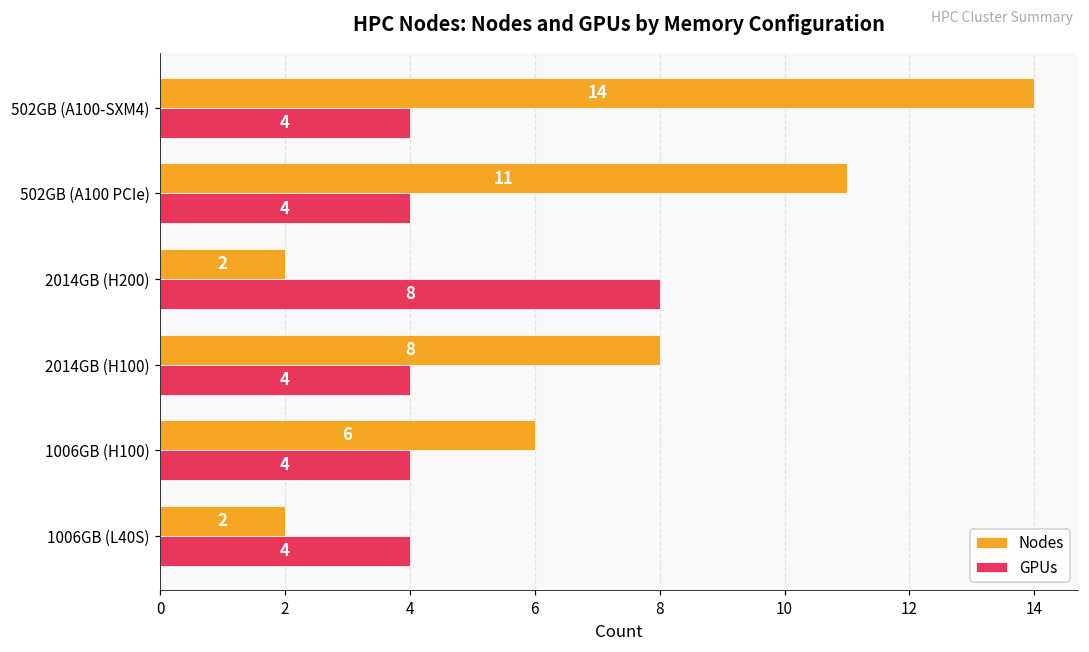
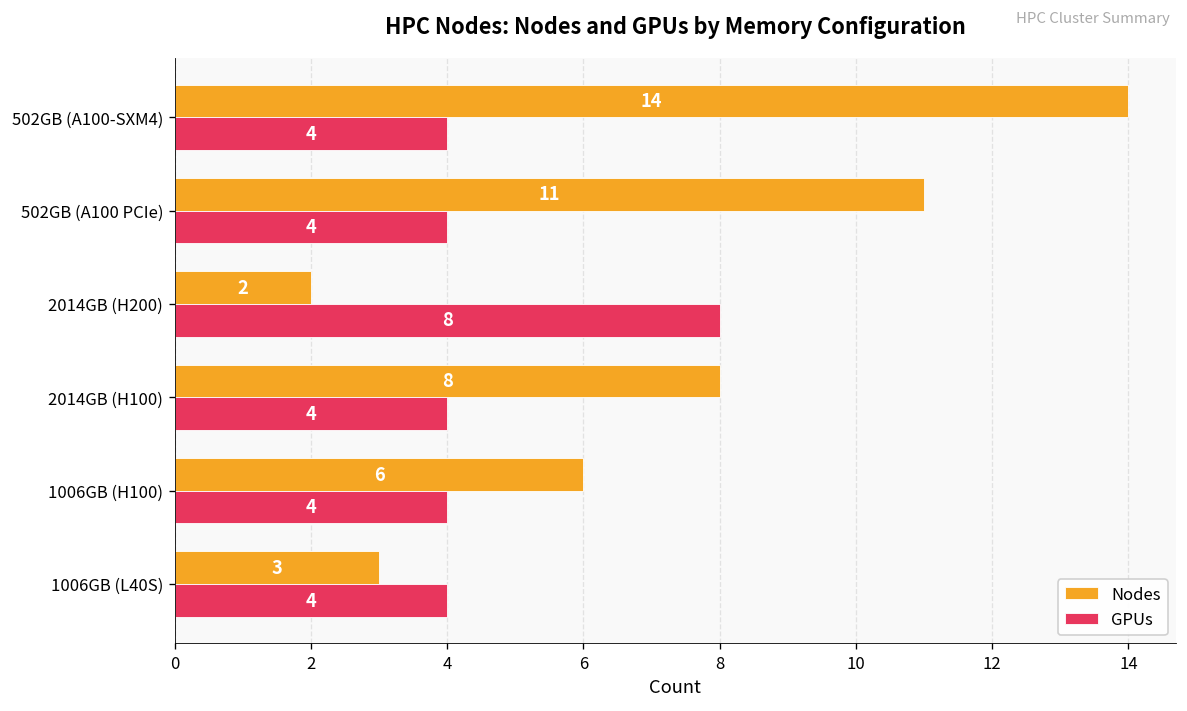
Nodes, 1006GB (L40S): 2 -> 3
